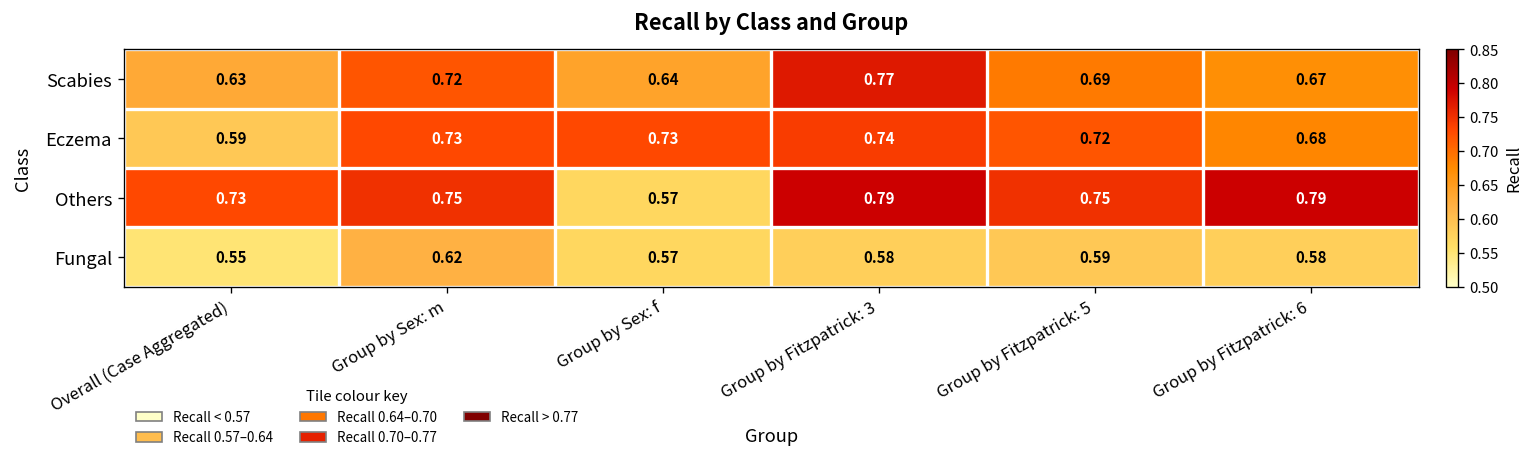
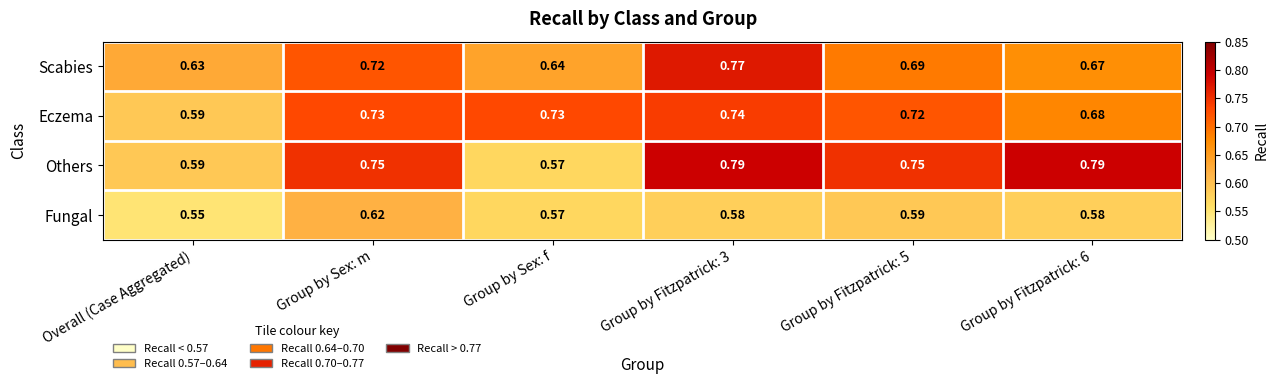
Others, Overall (Case Aggregated): 0.73 -> 0.59
